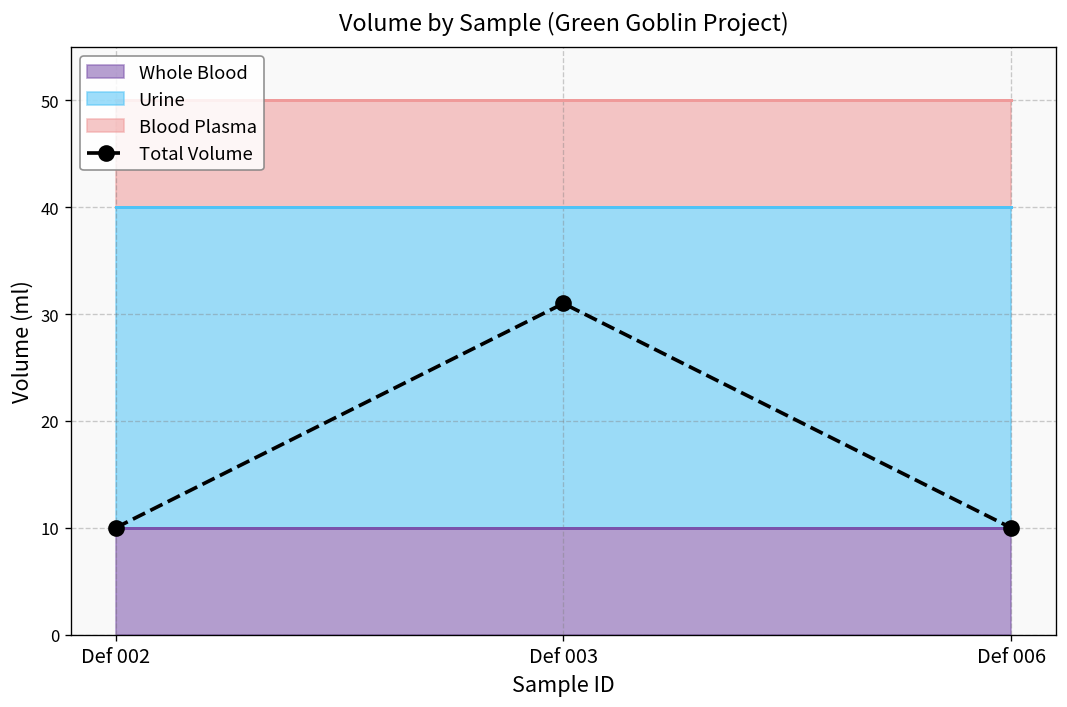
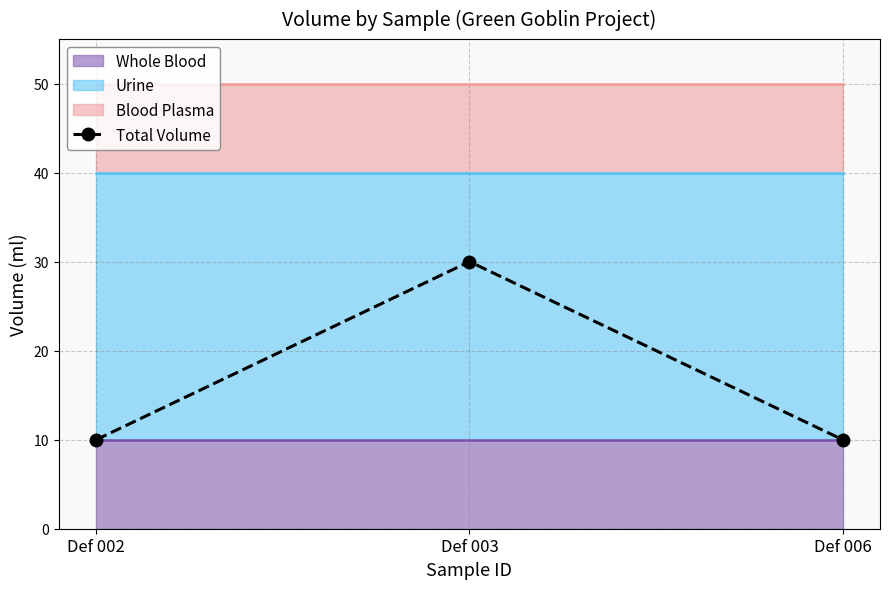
Total Volume, Def 003: 31 -> 30
